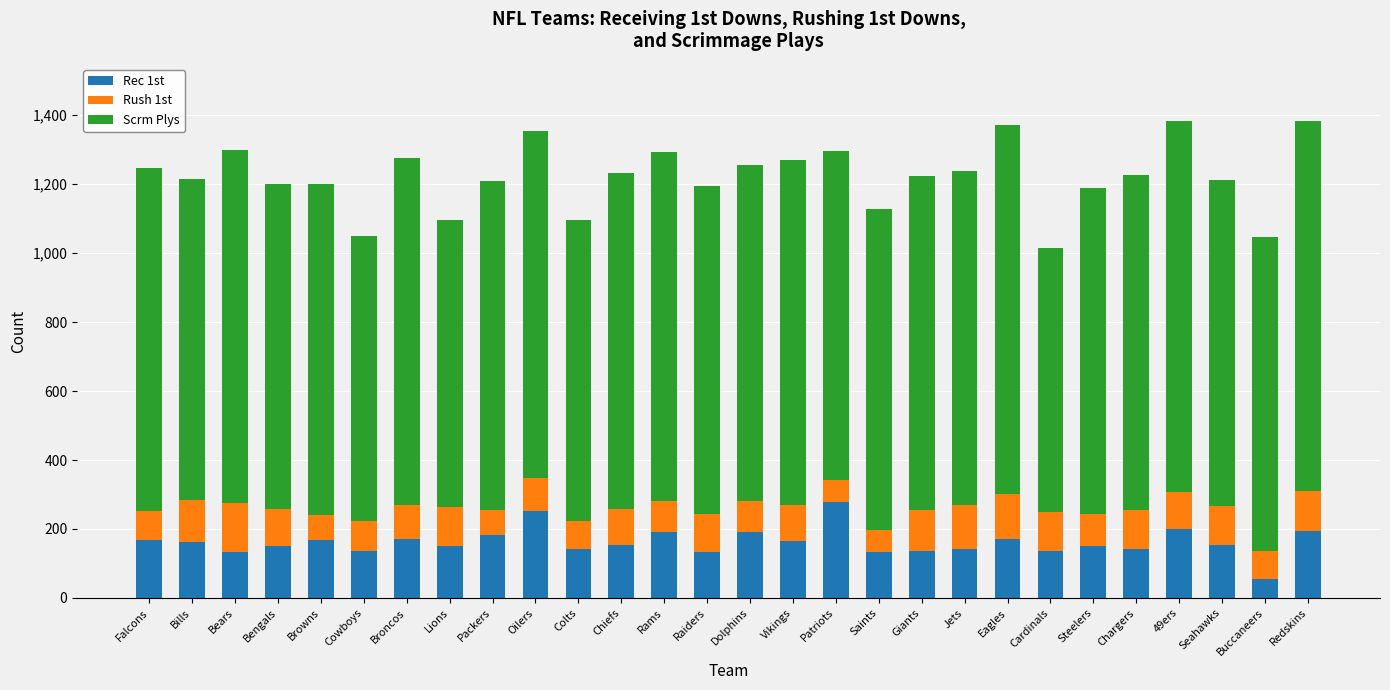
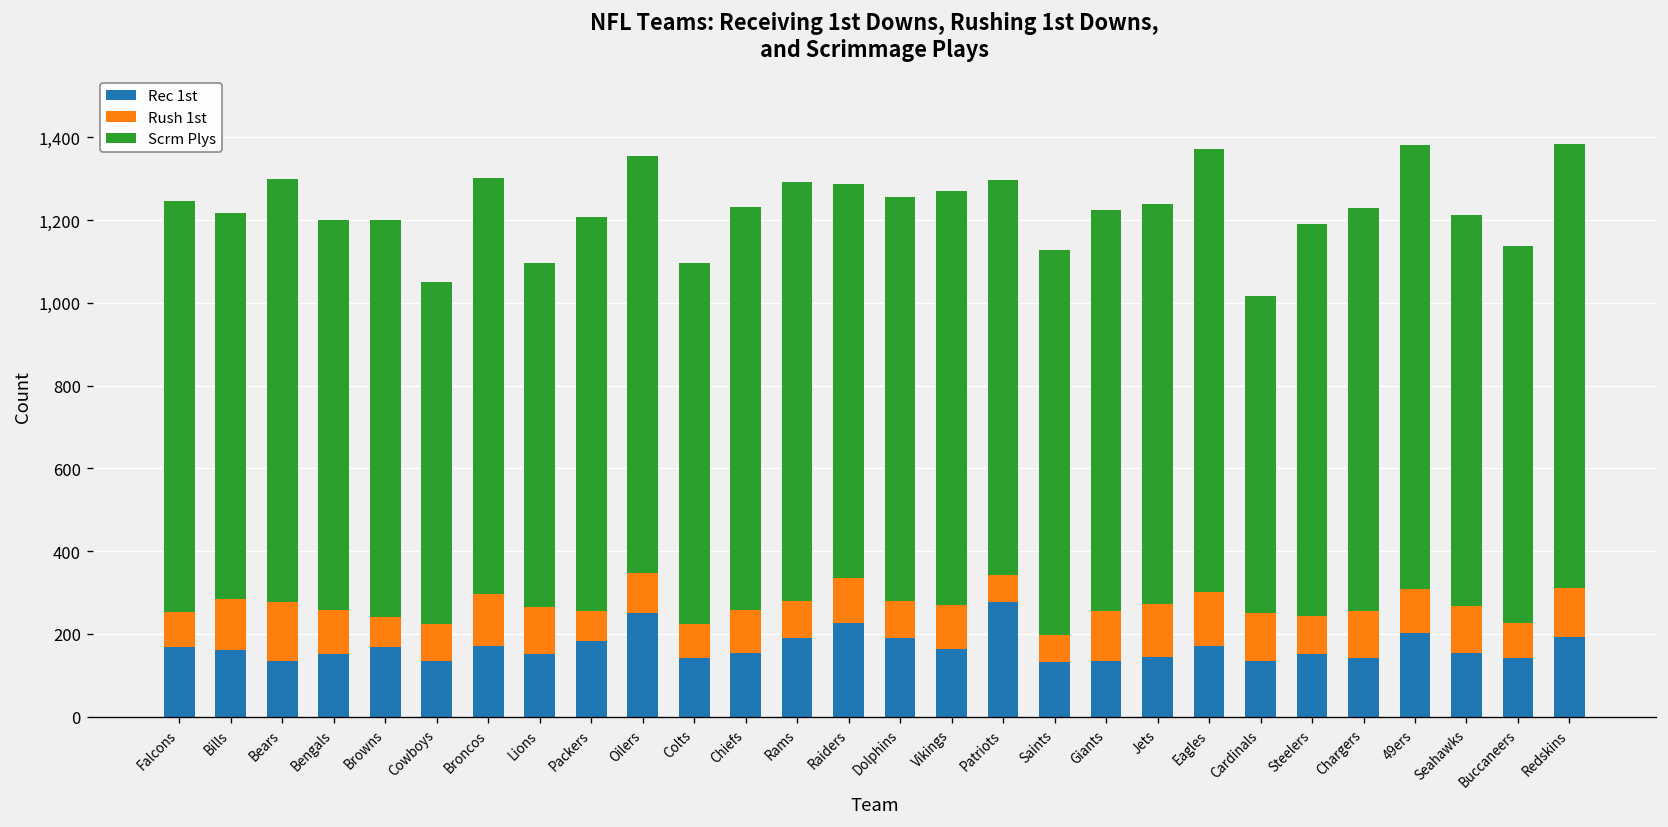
Rush 1st, Broncos: 100 -> 130
Rec 1st, Raiders: 130 -> 230
Rec 1st, Buccaneers: 50 -> 140
